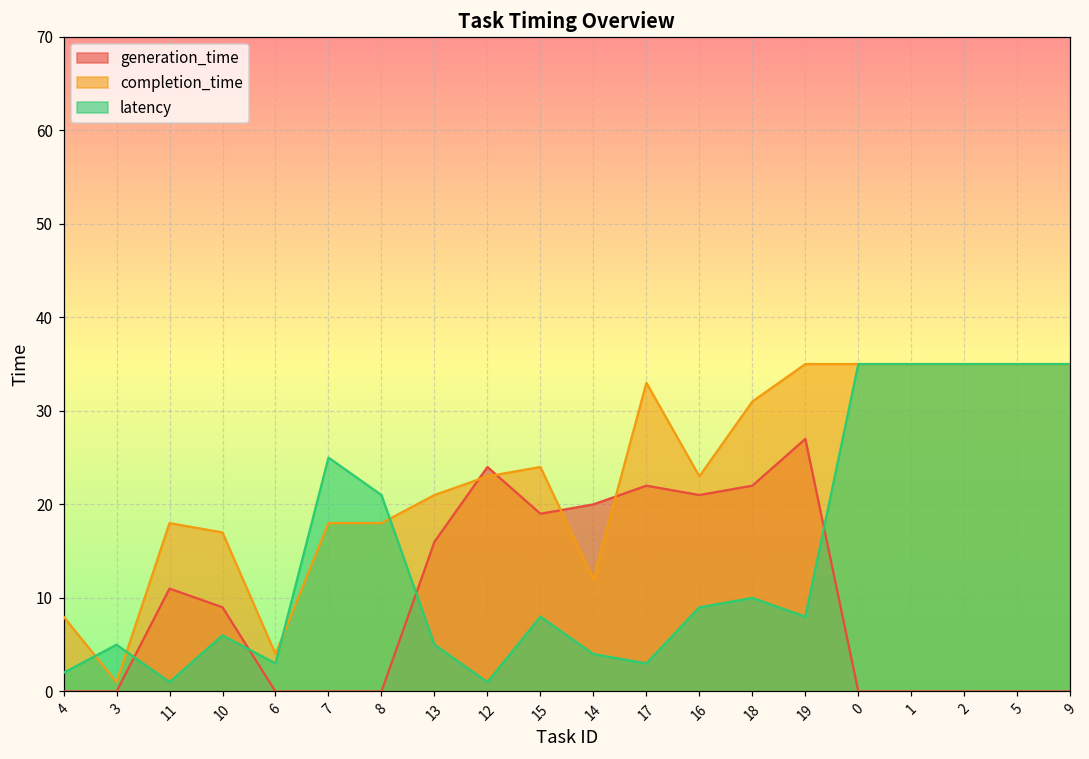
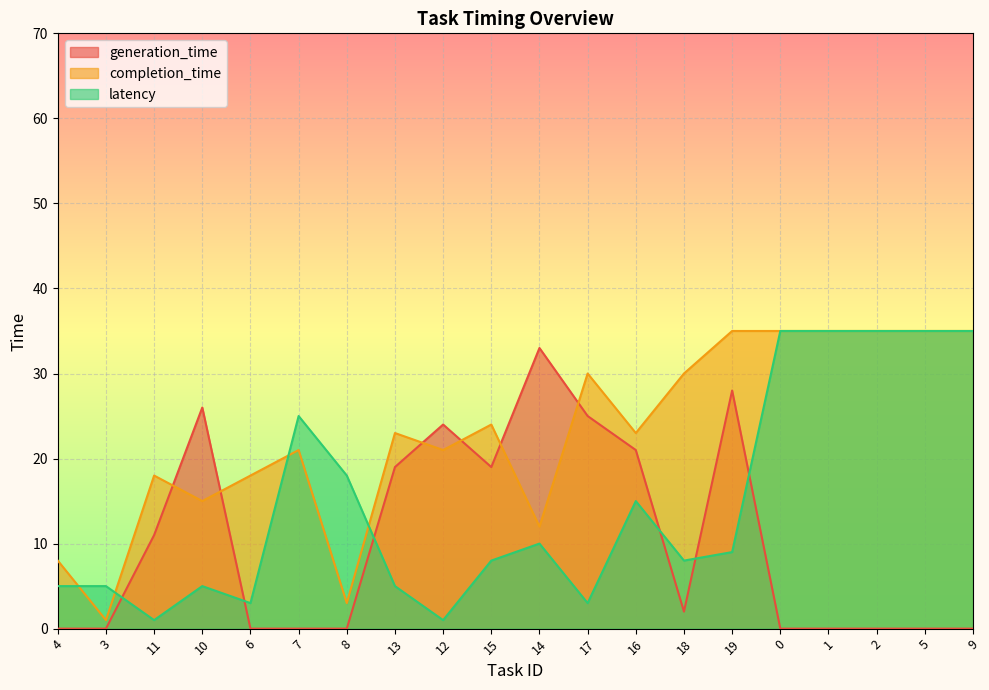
latency, 4: 2 -> 5
generation_time, 10: 9 -> 26
completion_time, 10: 17 -> 15
latency, 10: 6 -> 5
completion_time, 6: 4 -> 18
completion_time, 7: 18 -> 21
completion_time, 8: 18 -> 3
latency, 8: 21 -> 18
generation_time, 13: 16 -> 19
completion_time, 13: 21 -> 23
completion_time, 12: 23 -> 21
generation_time, 14: 20 -> 33
latency, 14: 4 -> 10
generation_time, 17: 22 -> 25
completion_time, 17: 33 -> 30
latency, 16: 9 -> 15
generation_time, 18: 22 -> 2
completion_time, 18: 31 -> 30
latency, 18: 10 -> 8
generation_time, 19: 27 -> 28
latency, 19: 8 -> 9
